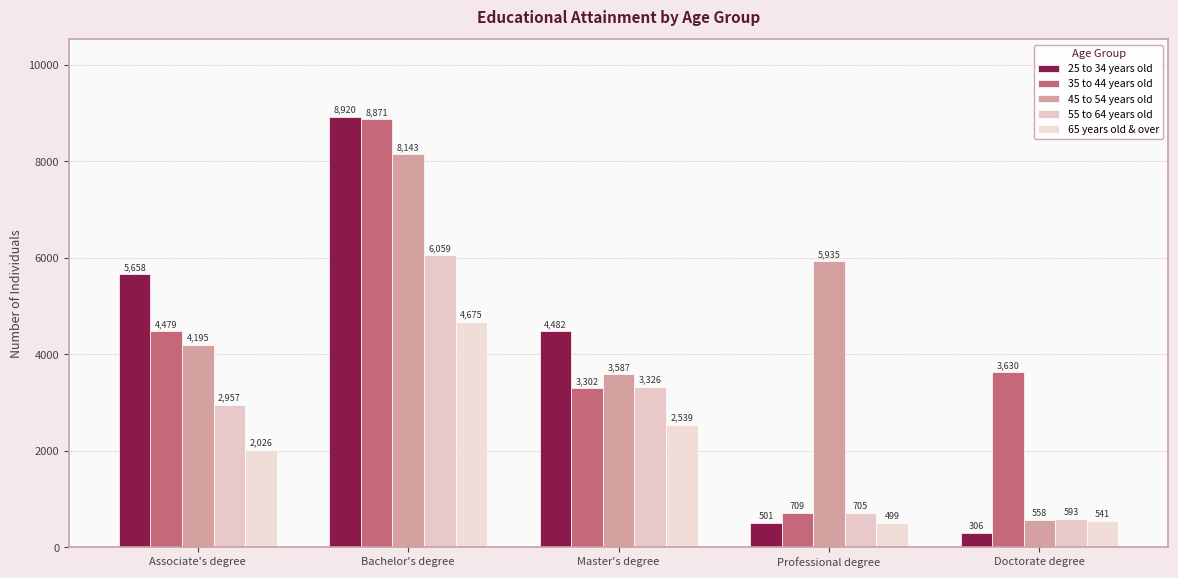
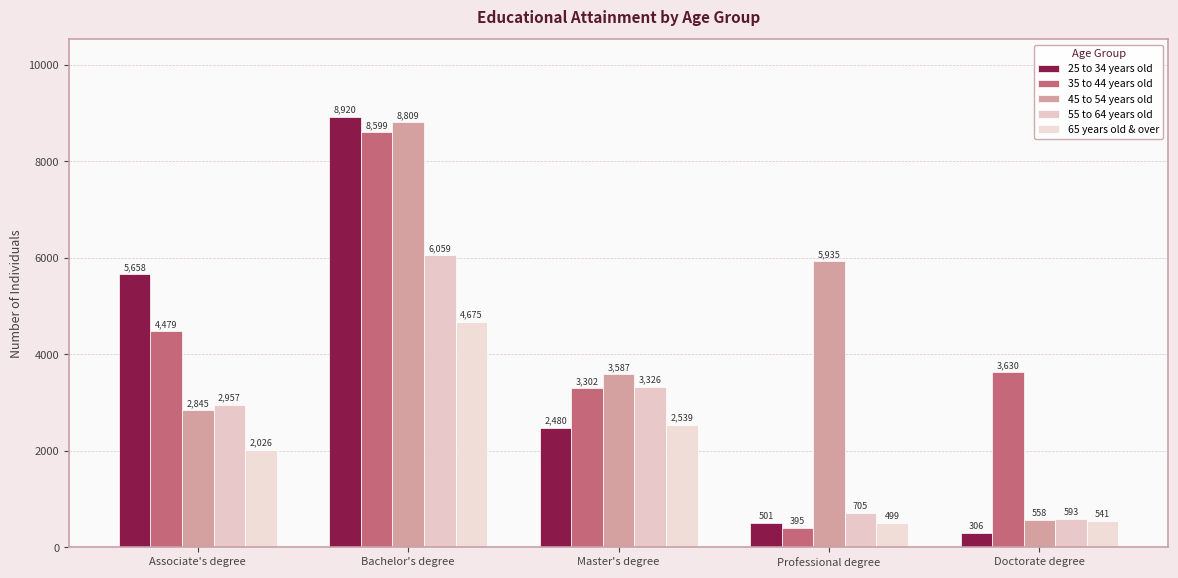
45 to 54 years old, Associate's degree: 4,195 -> 2,845
35 to 44 years old, Bachelor's degree: 8,871 -> 8,599
45 to 54 years old, Bachelor's degree: 8,143 -> 8,809
25 to 34 years old, Master's degree: 4,482 -> 2,480
35 to 44 years old, Professional degree: 709 -> 395
